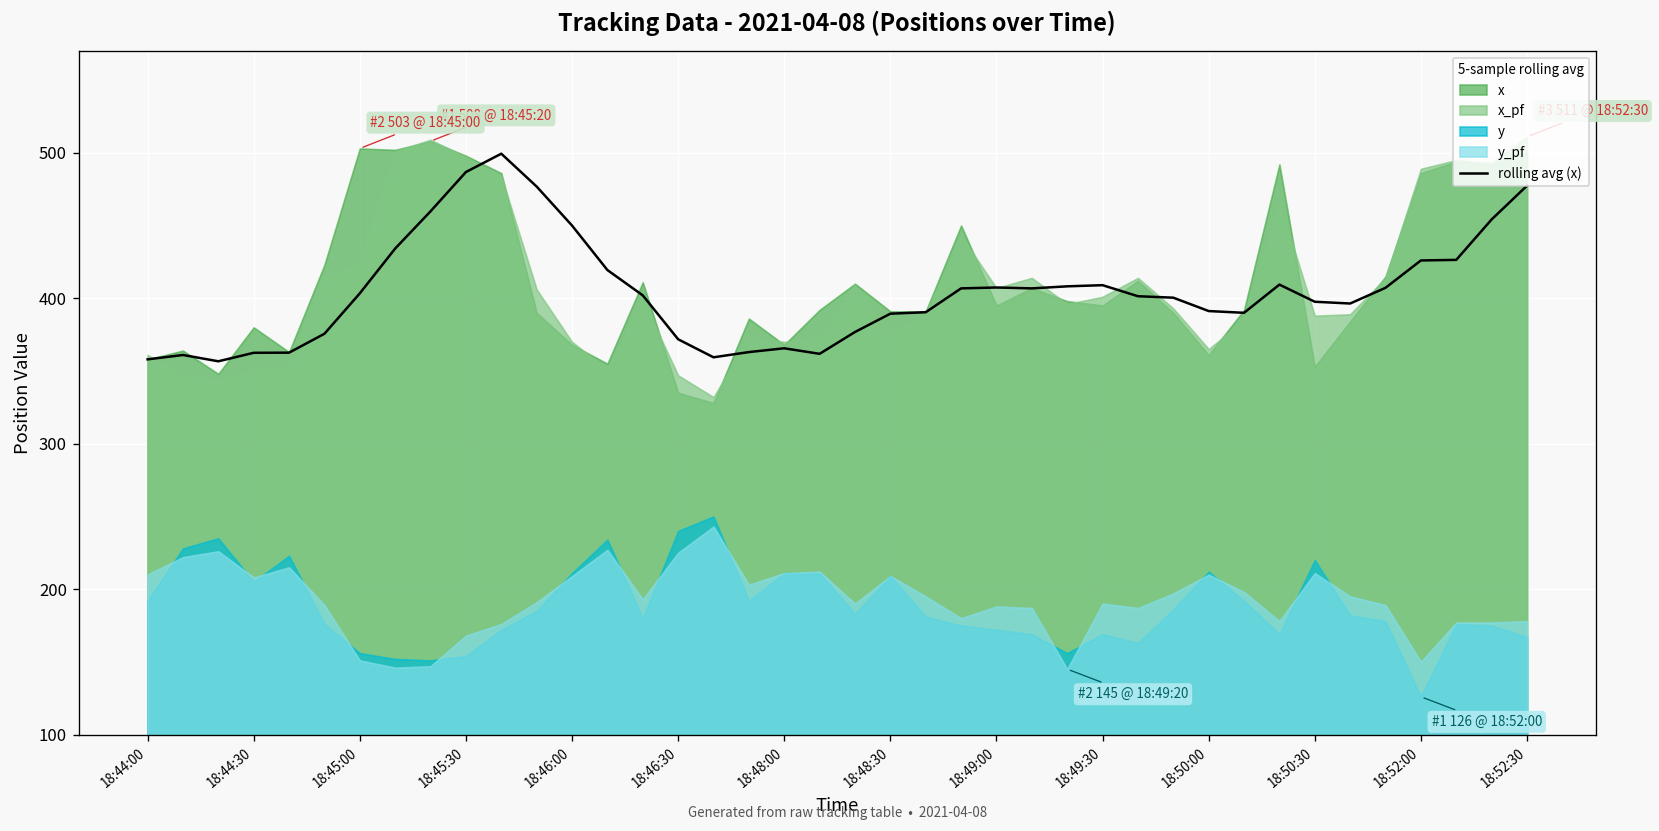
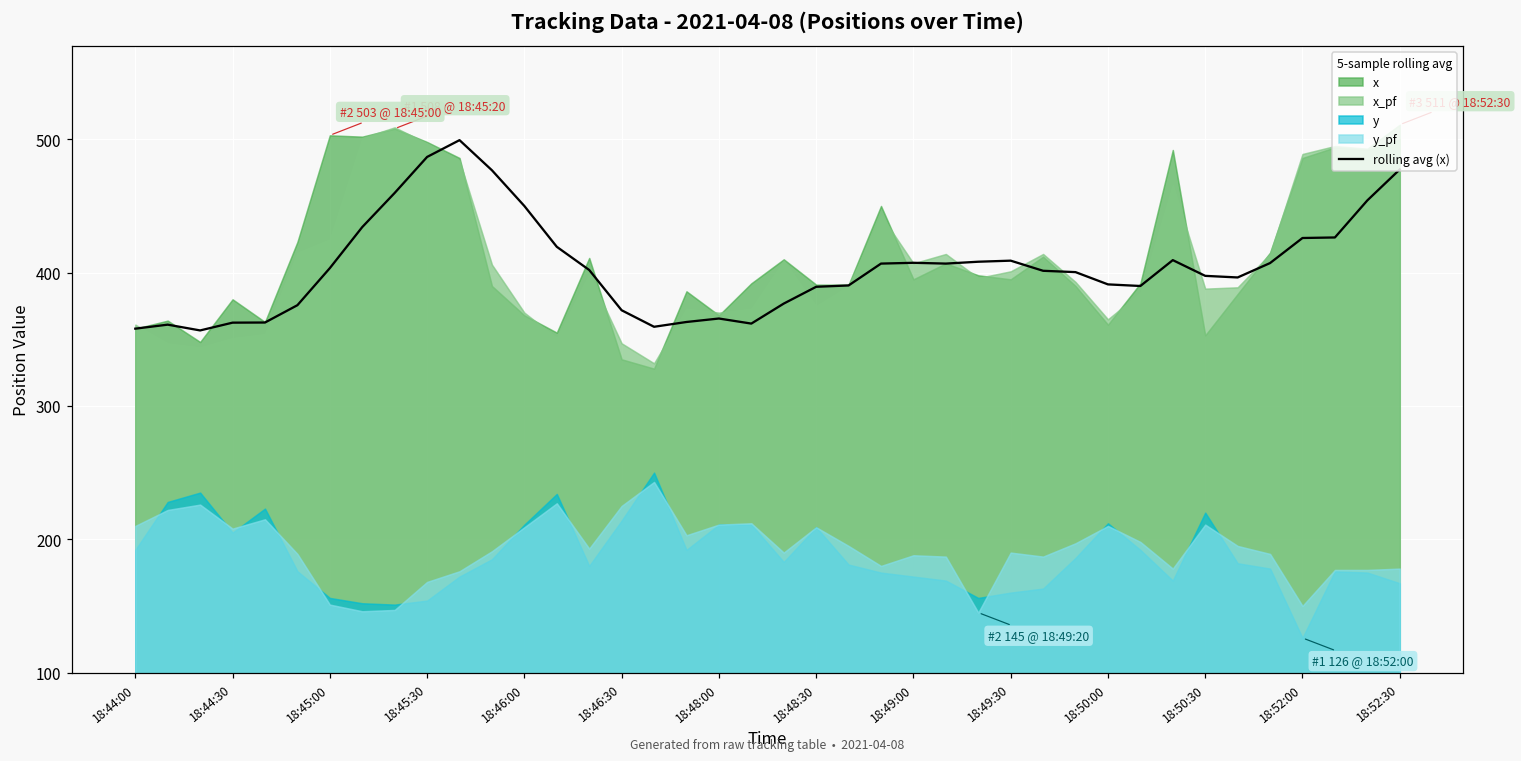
y, 18:46:30: 240 -> 214
y, 18:49:30: 169 -> 160
